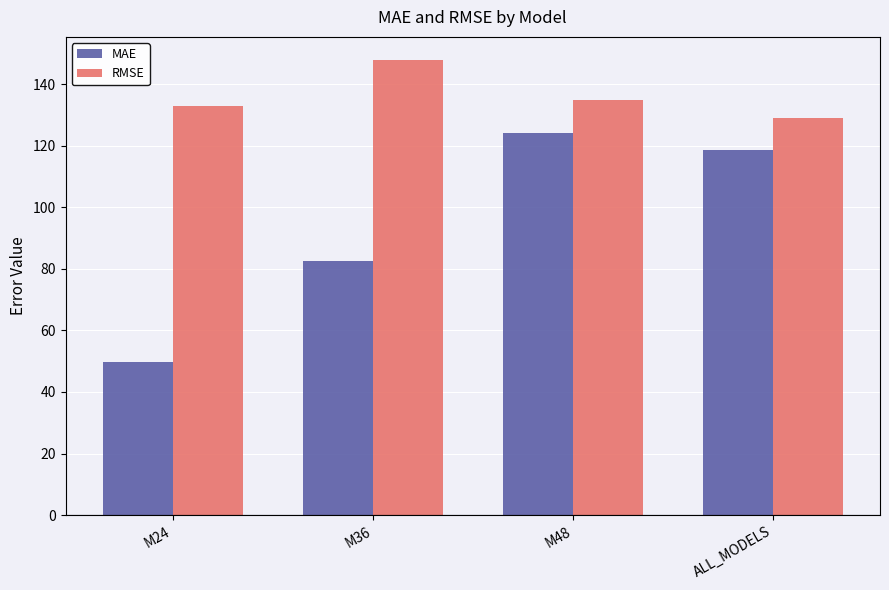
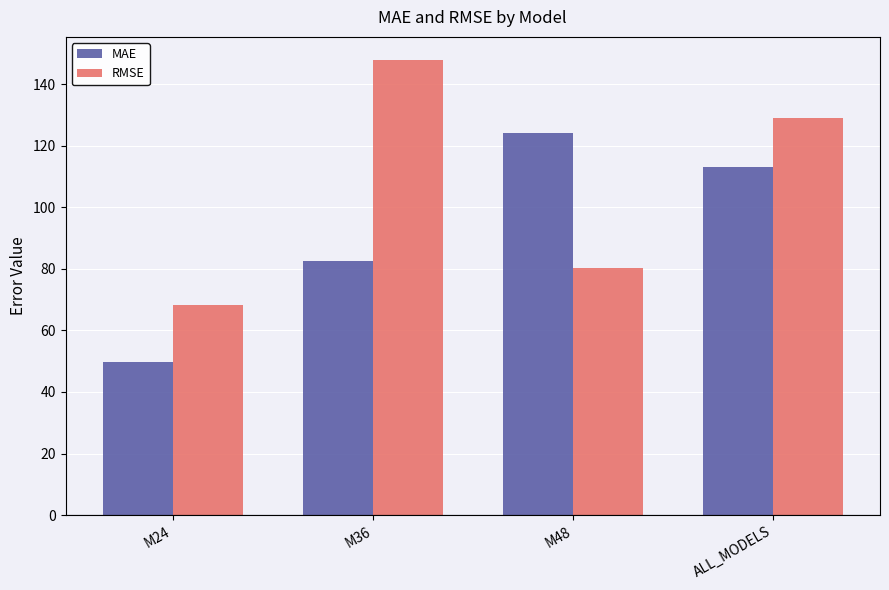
RMSE, M24: 133 -> 68
RMSE, M48: 135 -> 80
MAE, ALL_MODELS: 118 -> 113
